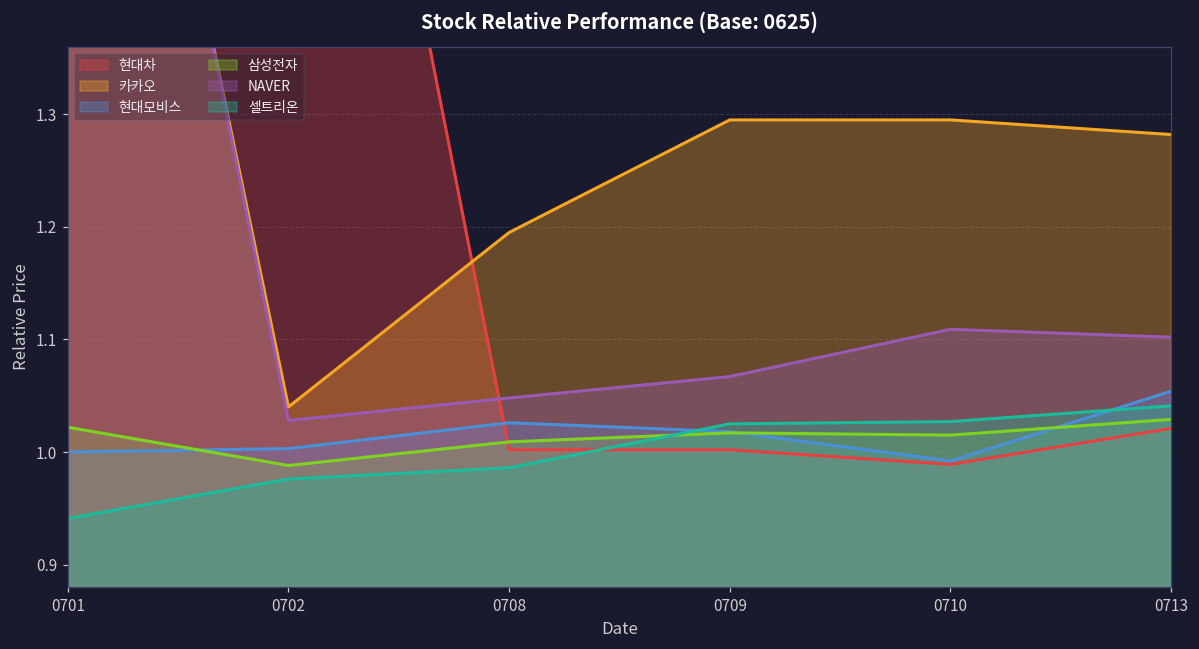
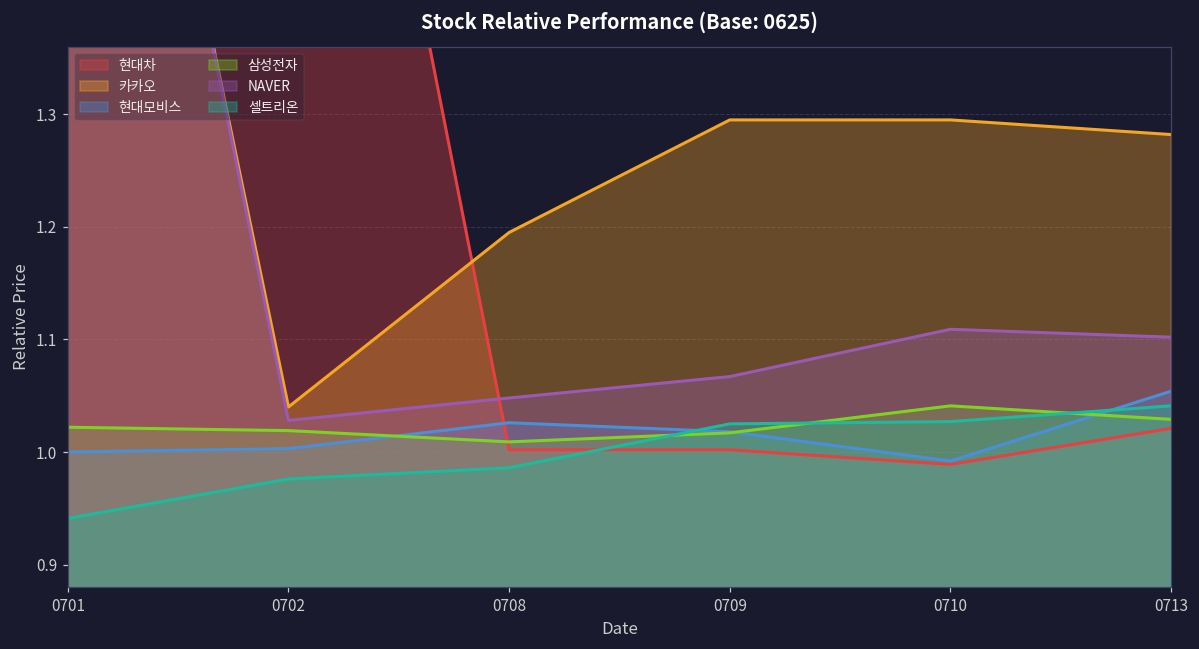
삼성전자, 0702: 0.988 -> 1.019
삼성전자, 0710: 1.015 -> 1.041
